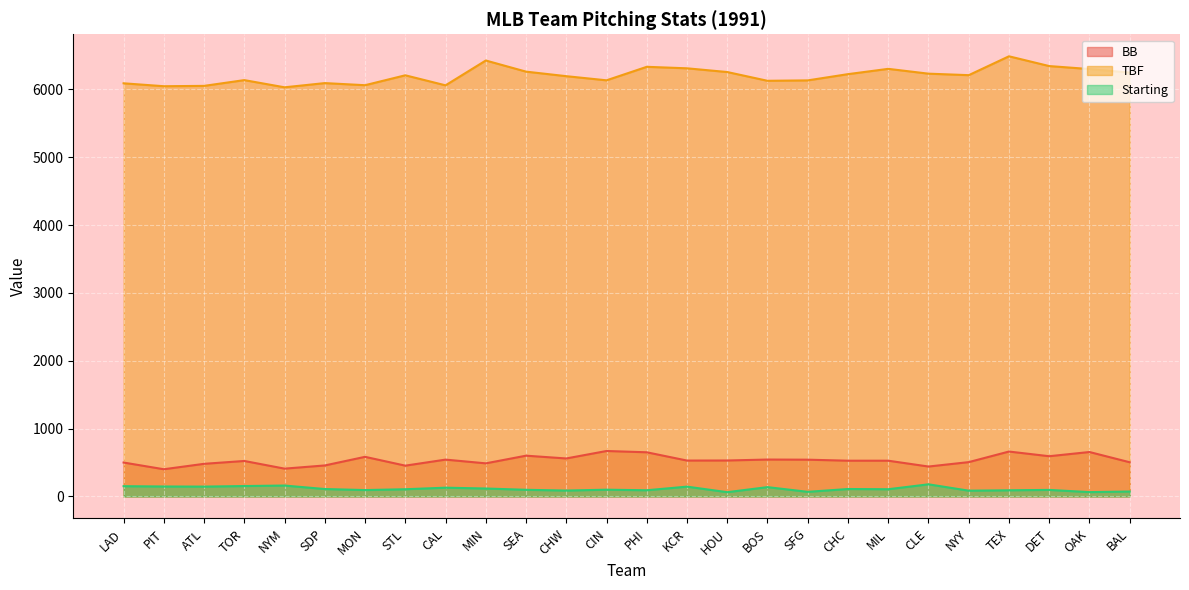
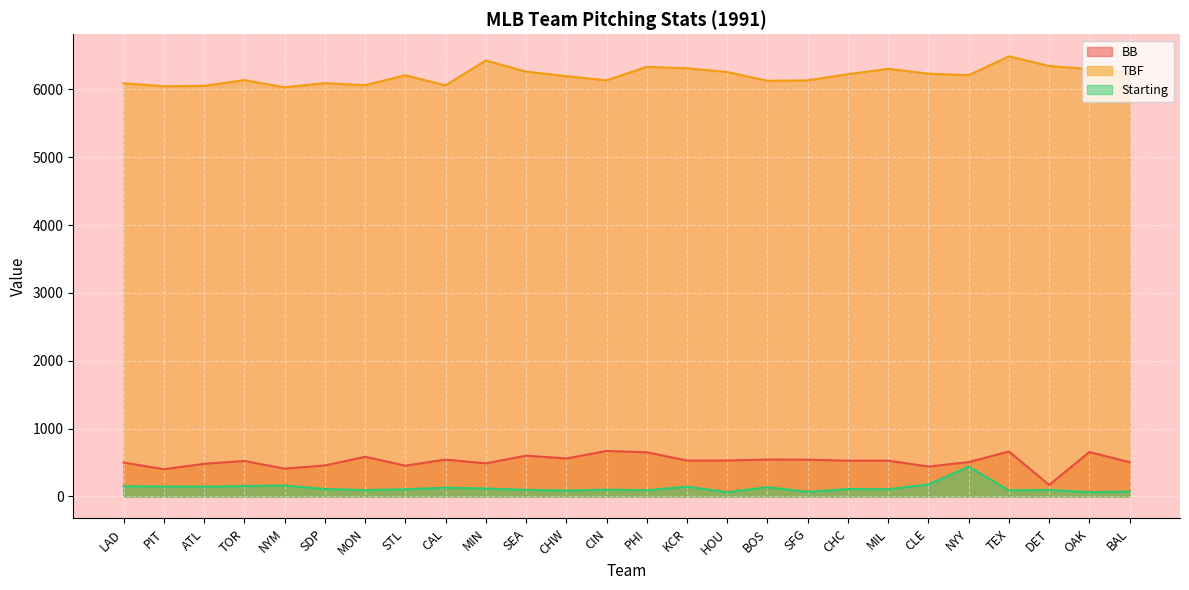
Starting, NYY: 100 -> 400
BB, DET: 600 -> 200
